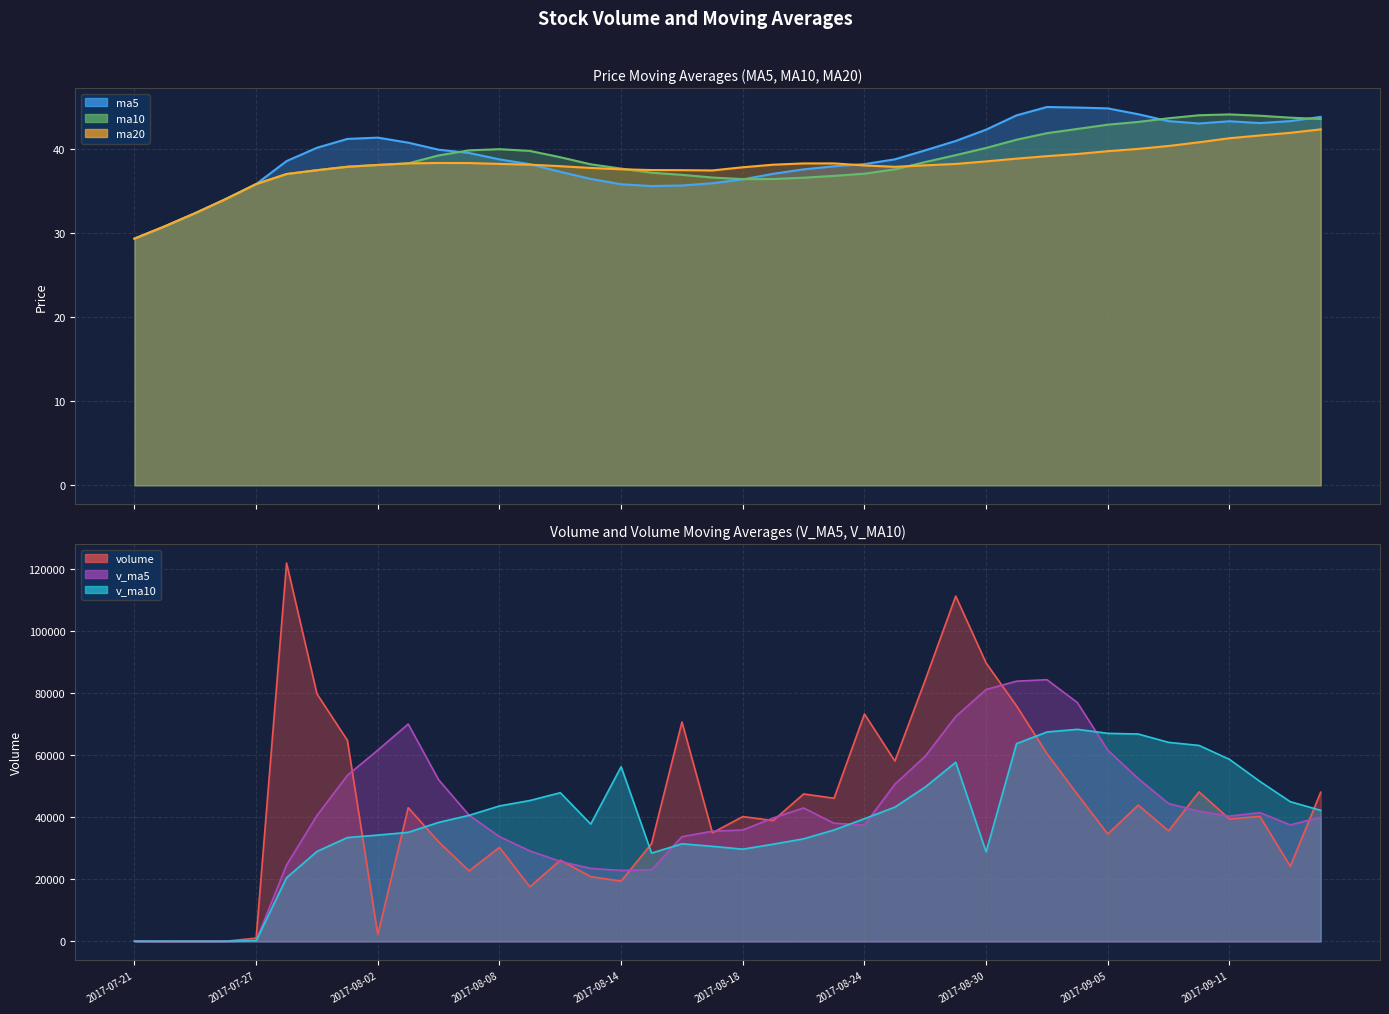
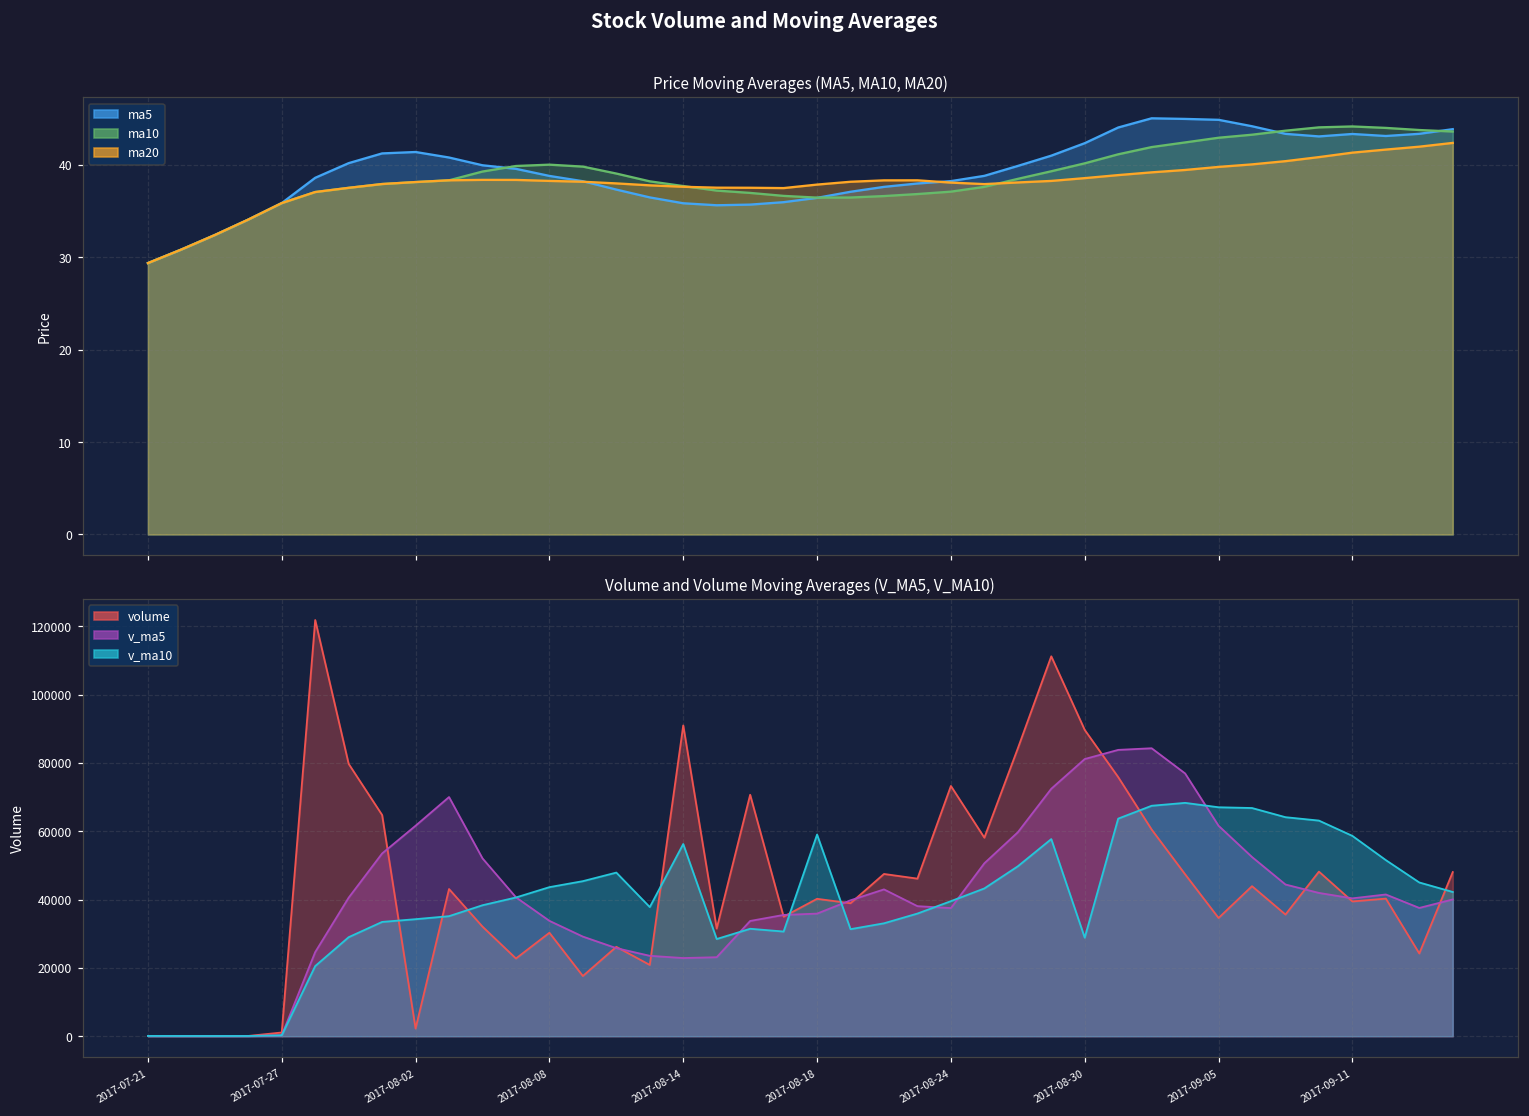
Volume and Volume Moving Averages (V_MA5, V_MA10), volume, 2017-08-14: 19000 -> 91000
Volume and Volume Moving Averages (V_MA5, V_MA10), v_ma10, 2017-08-18: 30000 -> 59000
